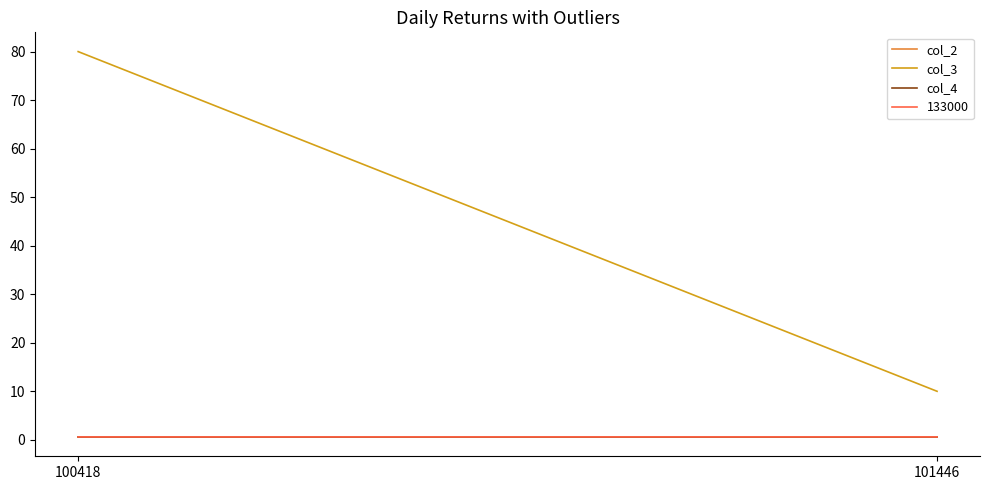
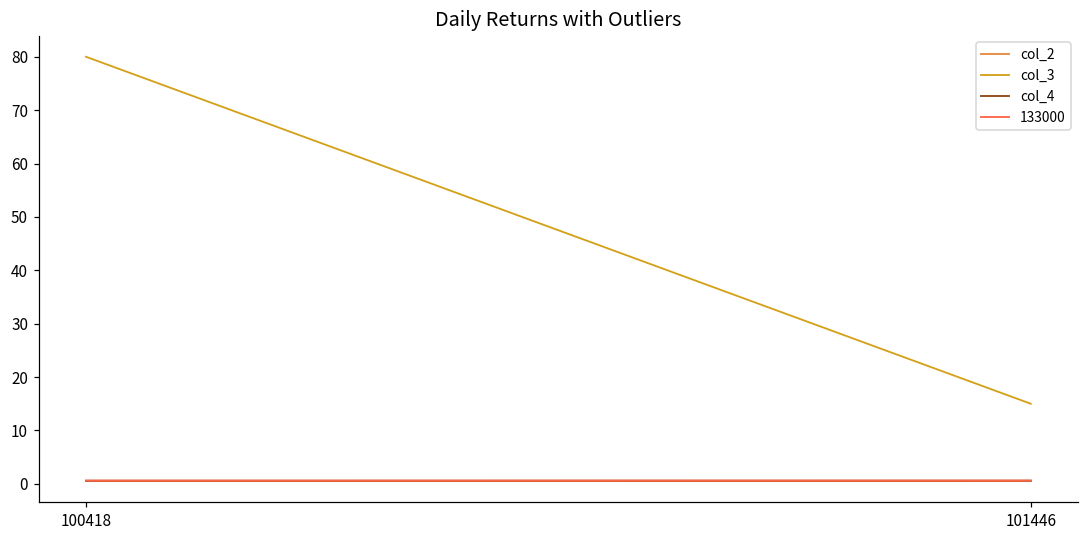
col_3, 101446: 10 -> 15
